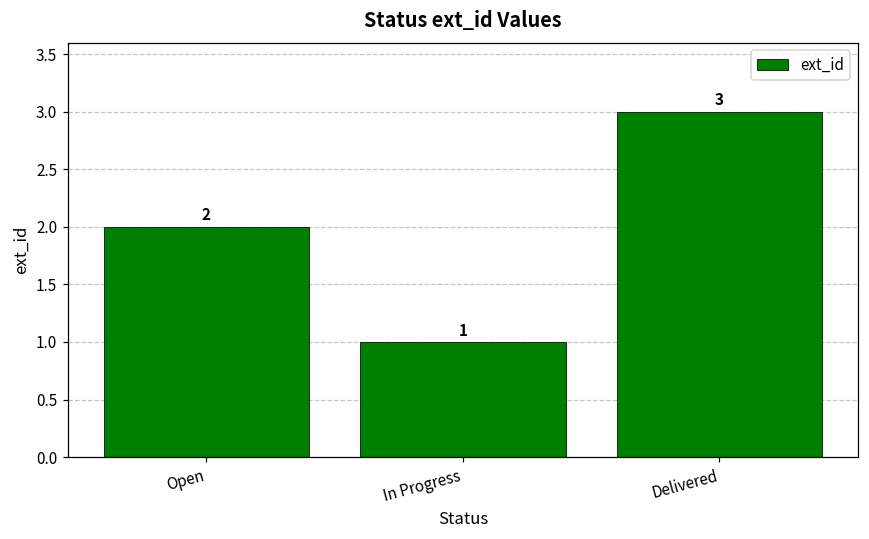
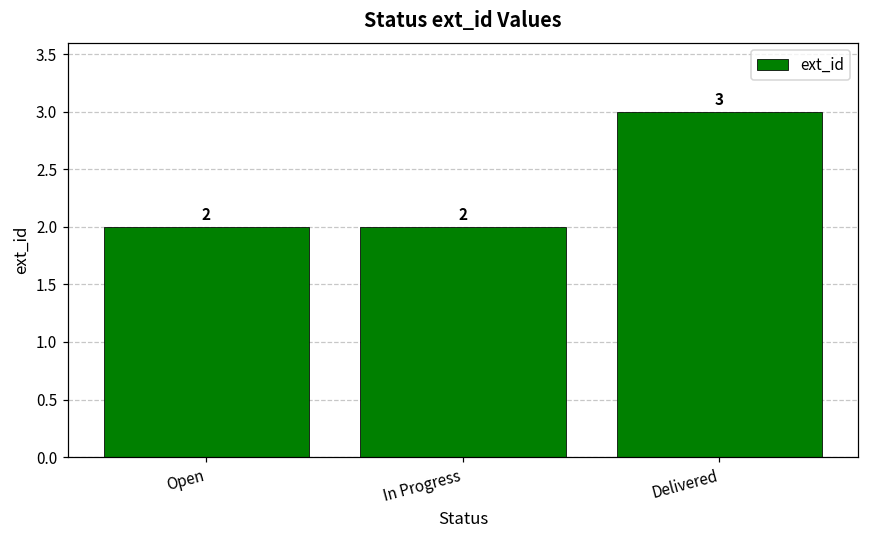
In Progress: 1 -> 2
